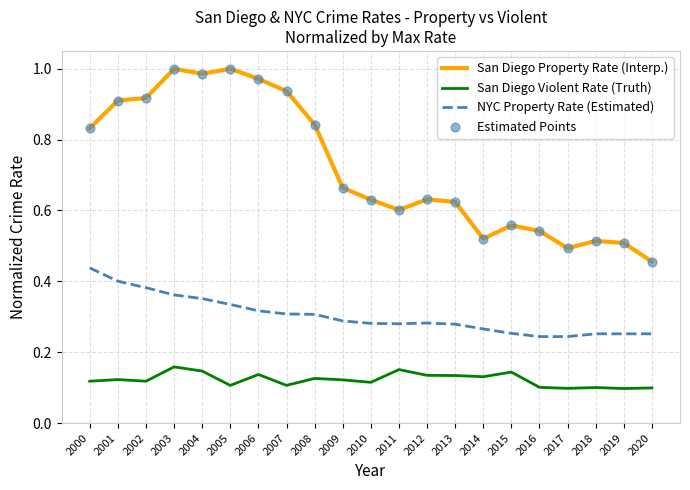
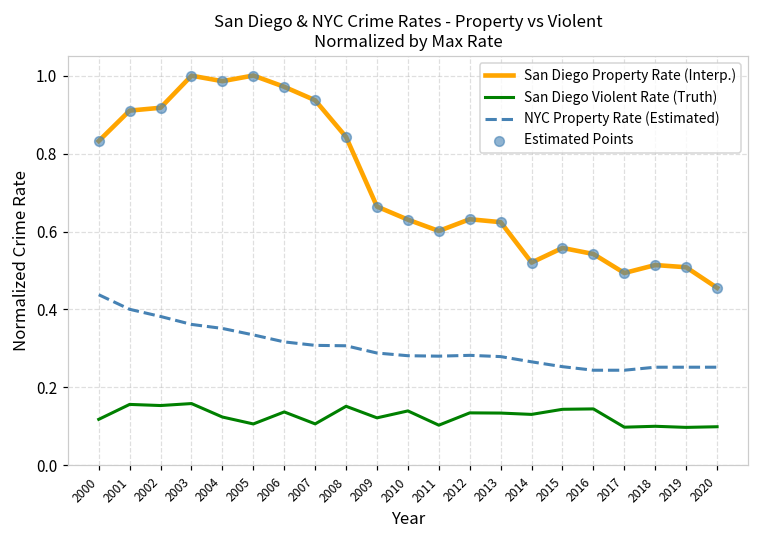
San Diego Violent Rate (Truth), 2001: 0.12 -> 0.16
San Diego Violent Rate (Truth), 2002: 0.12 -> 0.15
San Diego Violent Rate (Truth), 2004: 0.15 -> 0.12
San Diego Violent Rate (Truth), 2008: 0.13 -> 0.15
San Diego Violent Rate (Truth), 2010: 0.12 -> 0.14
San Diego Violent Rate (Truth), 2011: 0.15 -> 0.10
San Diego Violent Rate (Truth), 2016: 0.10 -> 0.15
